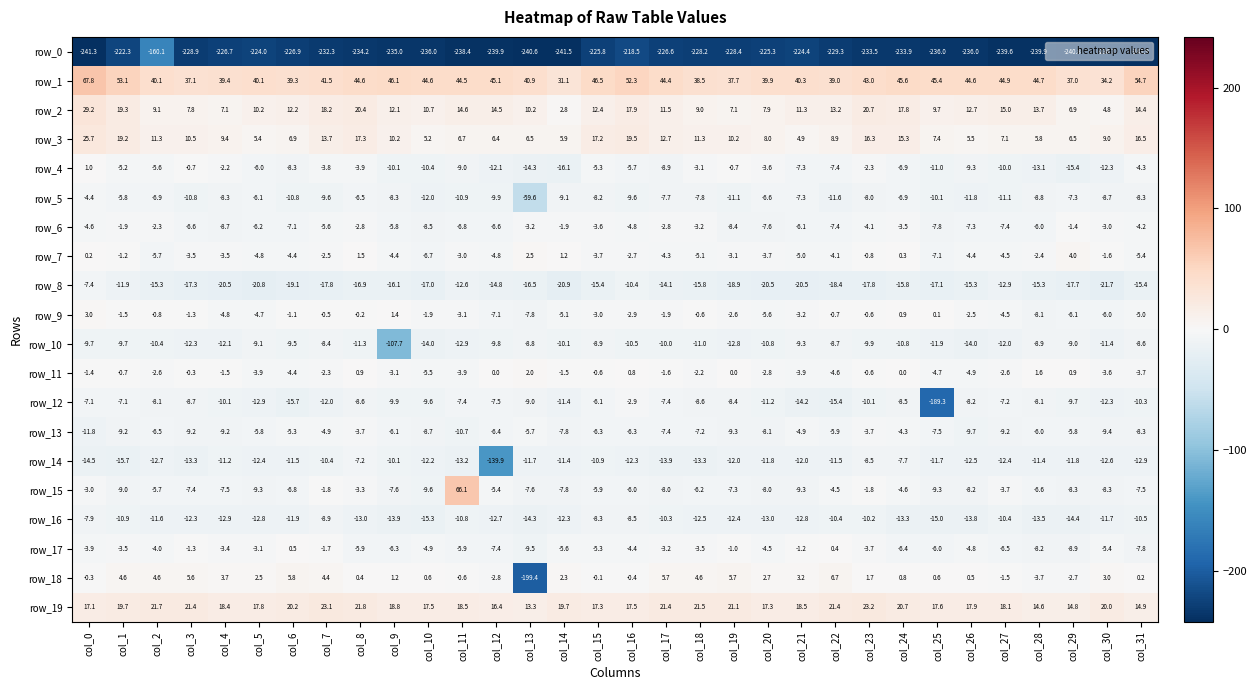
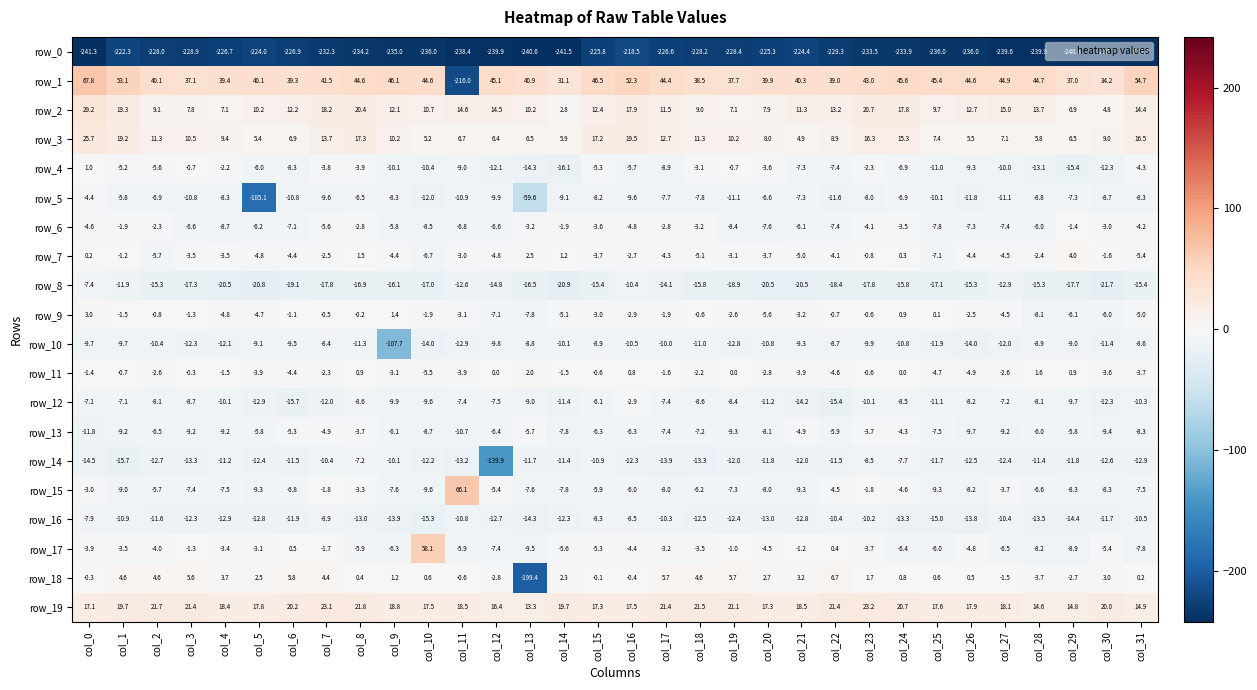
row_0, col_2: -160.1 -> -228.0
row_1, col_11: 44.5 -> -216.0
row_5, col_5: -6.1 -> -185.1
row_12, col_25: -189.3 -> -11.1
row_17, col_10: -4.9 -> 58.1
